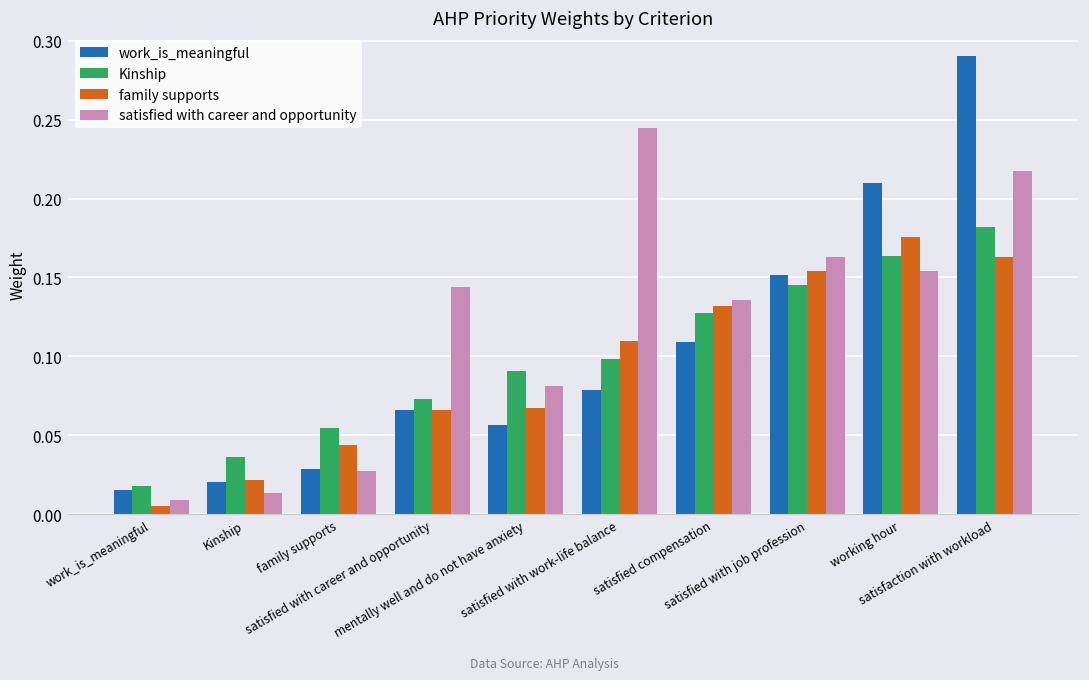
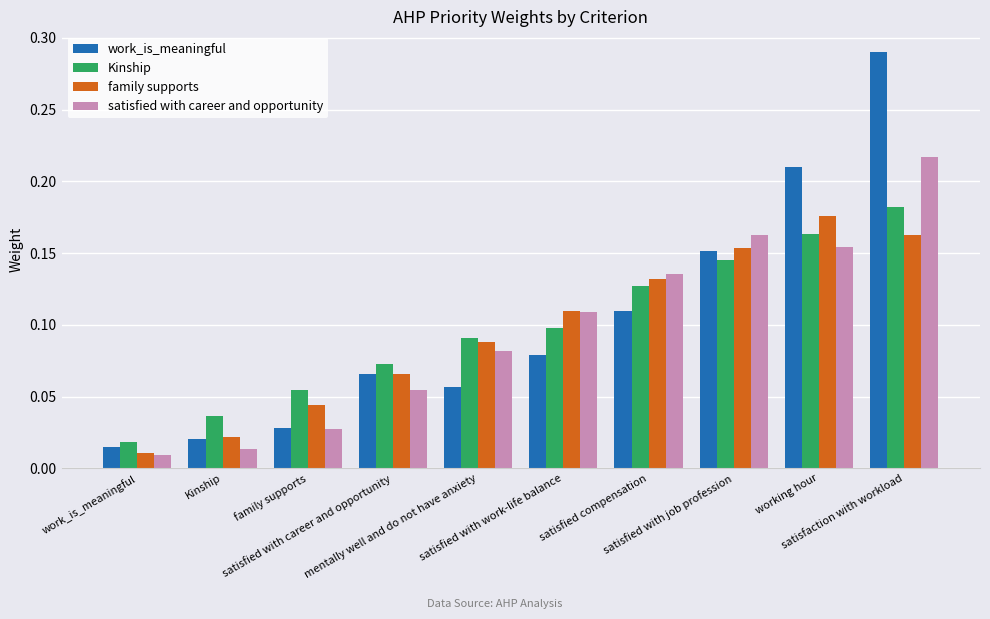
family supports, work_is_meaningful: 0.005 -> 0.011
satisfied with career and opportunity, satisfied with career and opportunity: 0.144 -> 0.054
family supports, mentally well and do not have anxiety: 0.068 -> 0.088
satisfied with career and opportunity, satisfied with work-life balance: 0.245 -> 0.109
